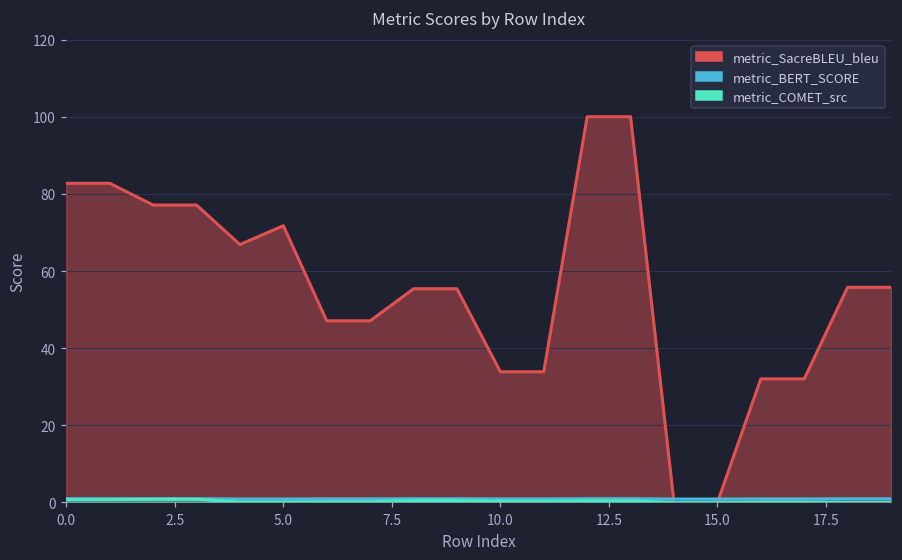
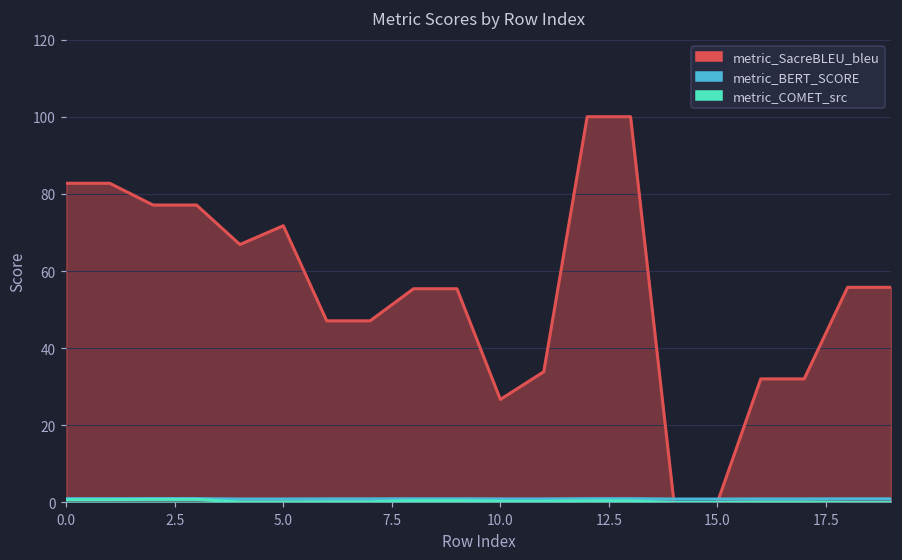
metric_SacreBLEU_bleu, 10.0: 34 -> 27
